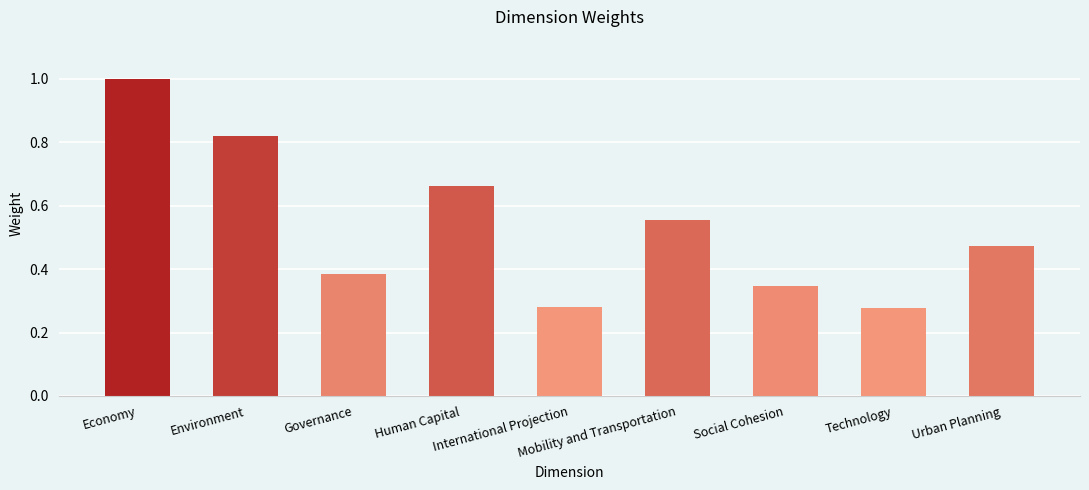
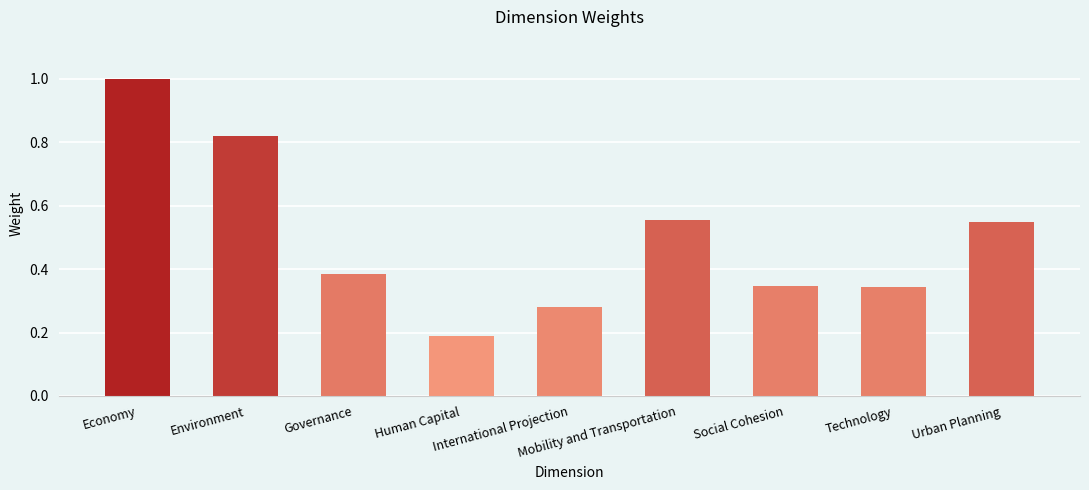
Human Capital: 0.66 -> 0.19
Technology: 0.28 -> 0.34
Urban Planning: 0.47 -> 0.55
